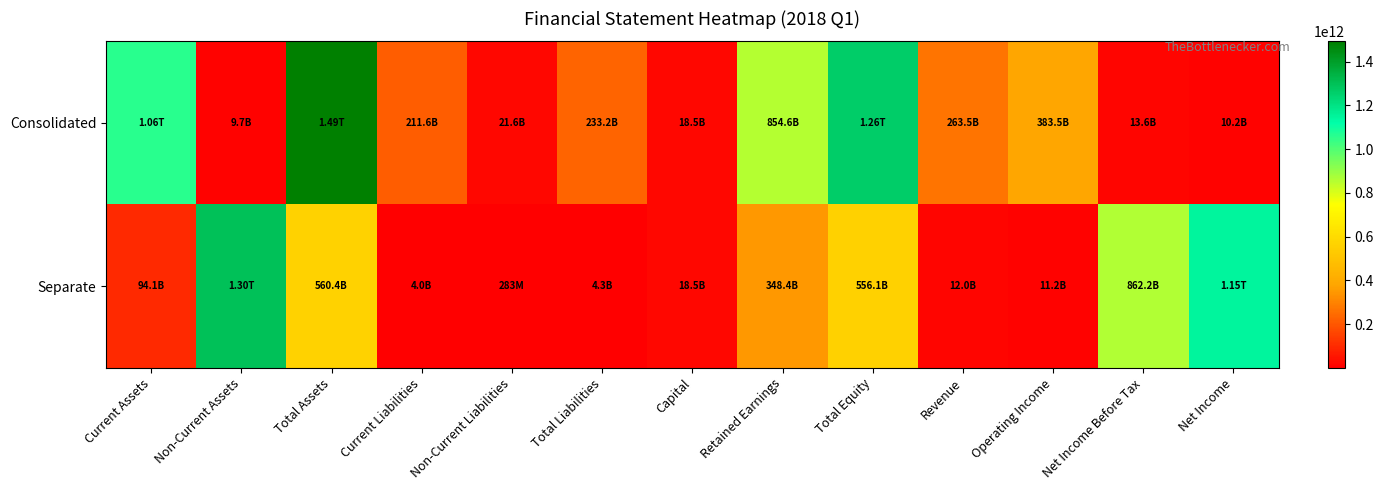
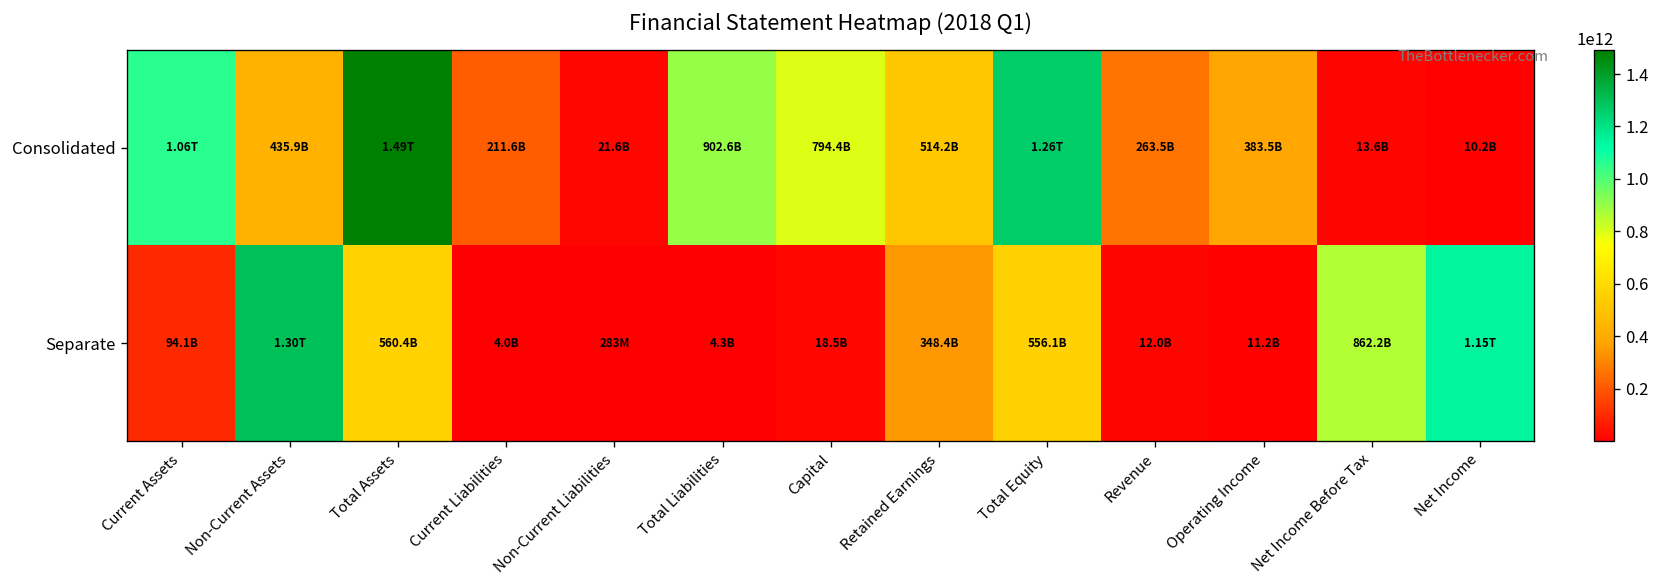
Consolidated, Non-Current Assets: 9.7B -> 435.9B
Consolidated, Total Liabilities: 233.2B -> 902.6B
Consolidated, Capital: 18.5B -> 794.4B
Consolidated, Retained Earnings: 854.6B -> 514.2B
